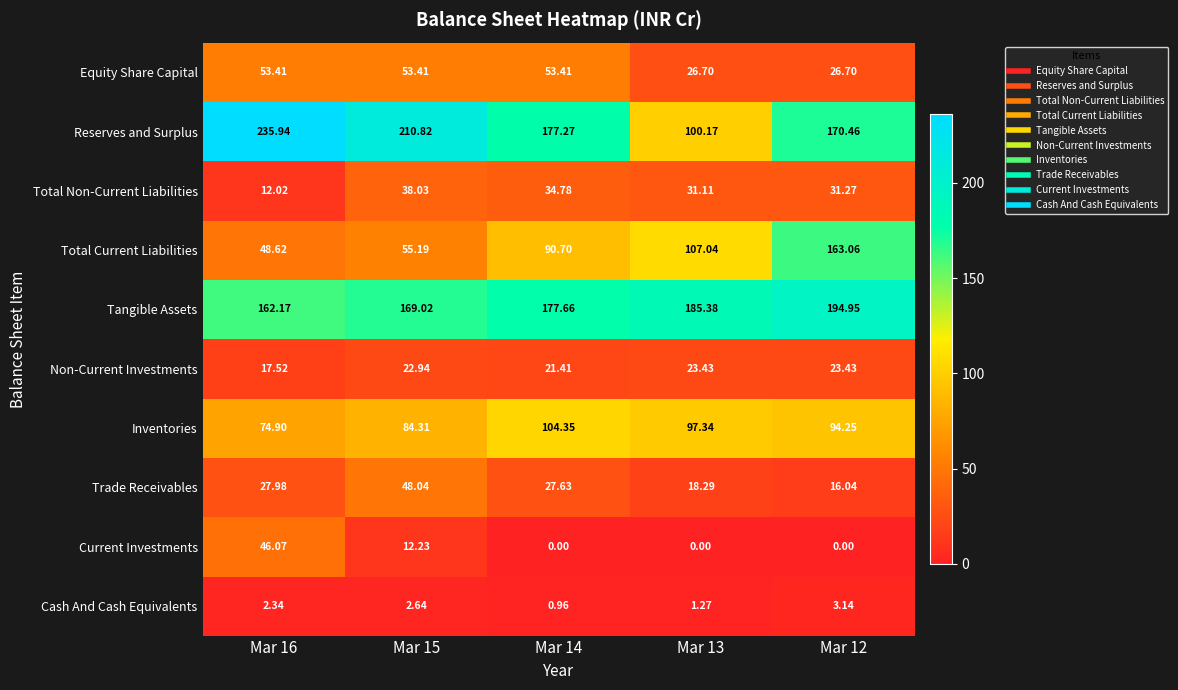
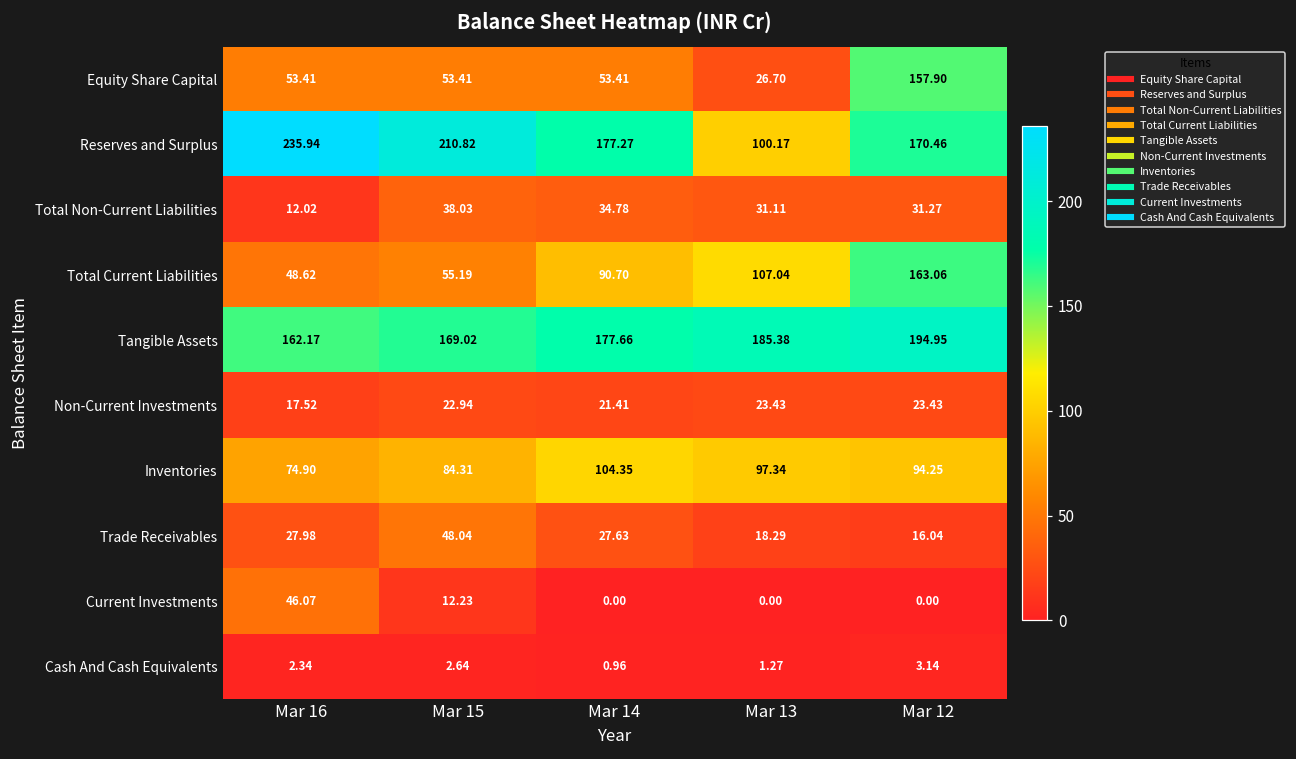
Equity Share Capital, Mar 12: 26.70 -> 157.90
